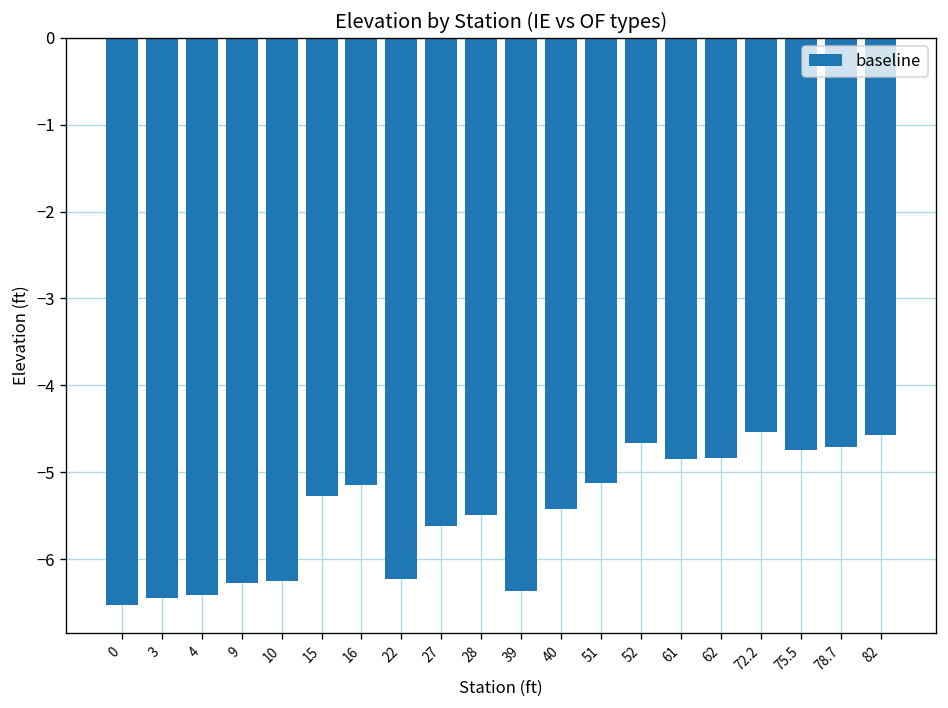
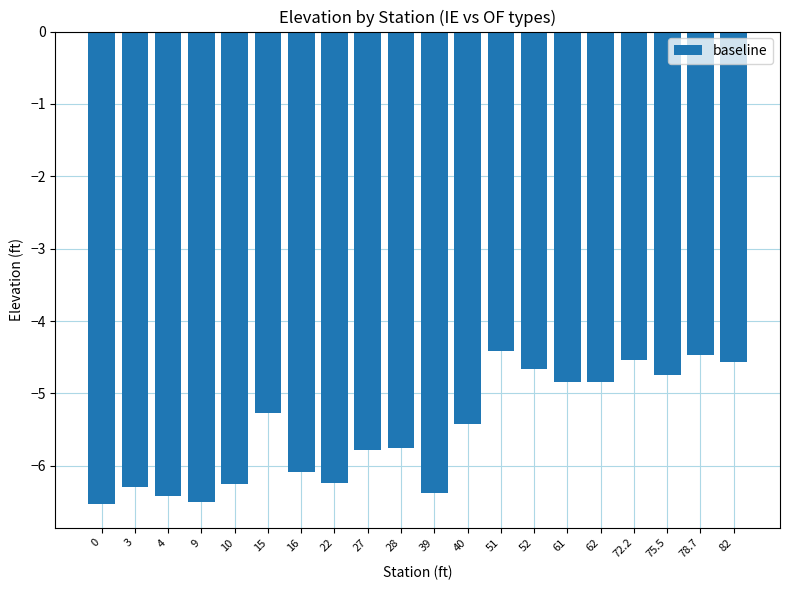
3: -6.4 -> -6.3
9: -6.3 -> -6.5
16: -5.1 -> -6.1
27: -5.6 -> -5.8
28: -5.5 -> -5.8
51: -5.1 -> -4.4
78.7: -4.7 -> -4.5
